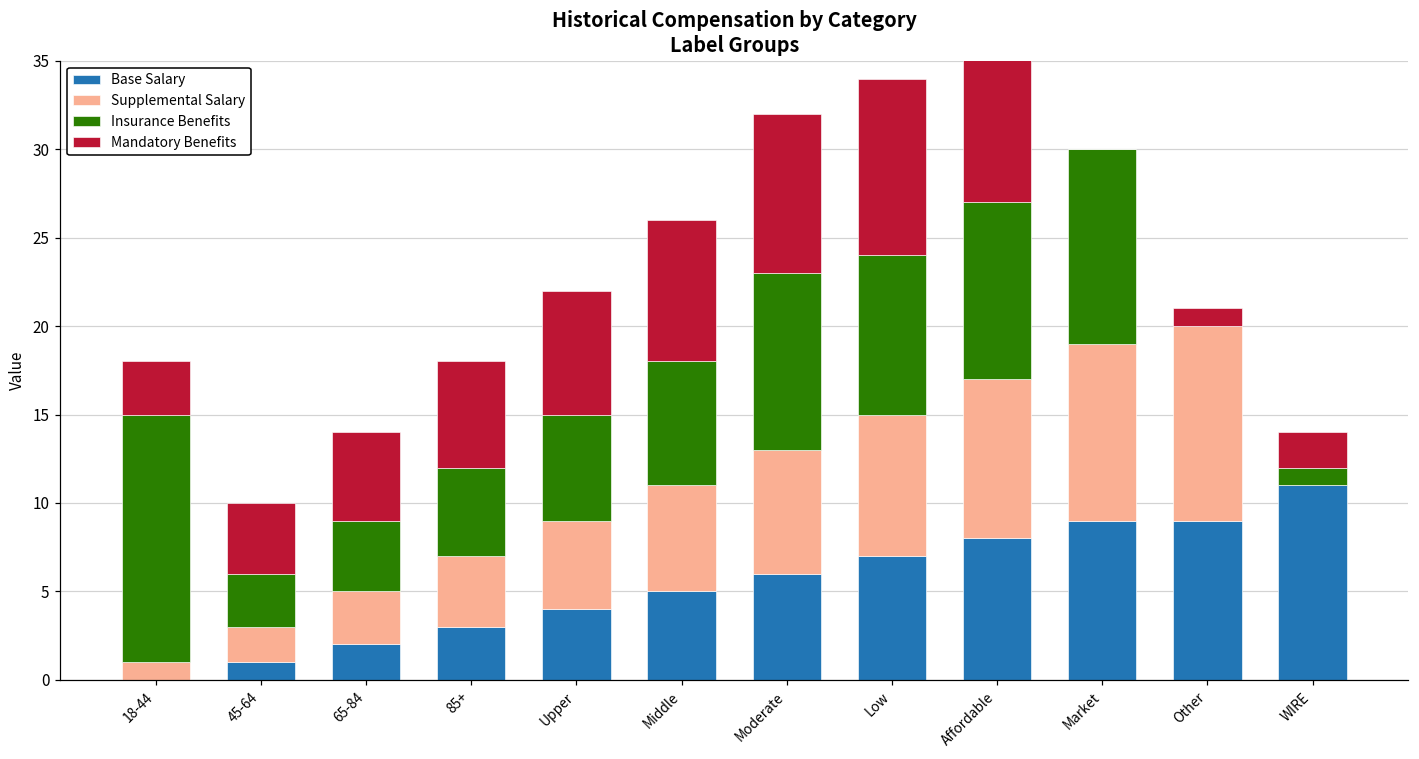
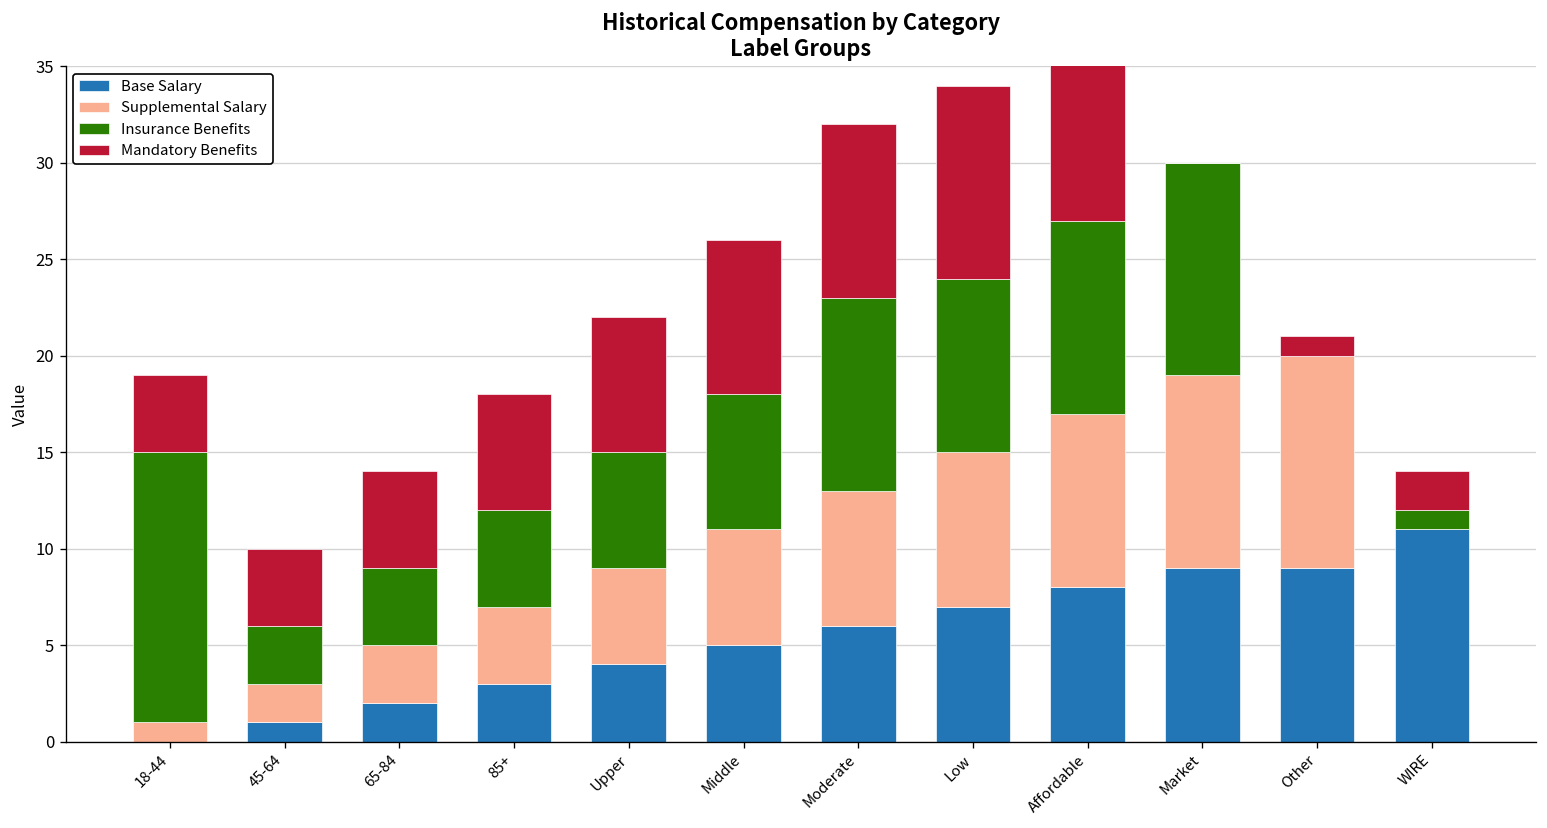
Mandatory Benefits, 18-44: 3 -> 4
